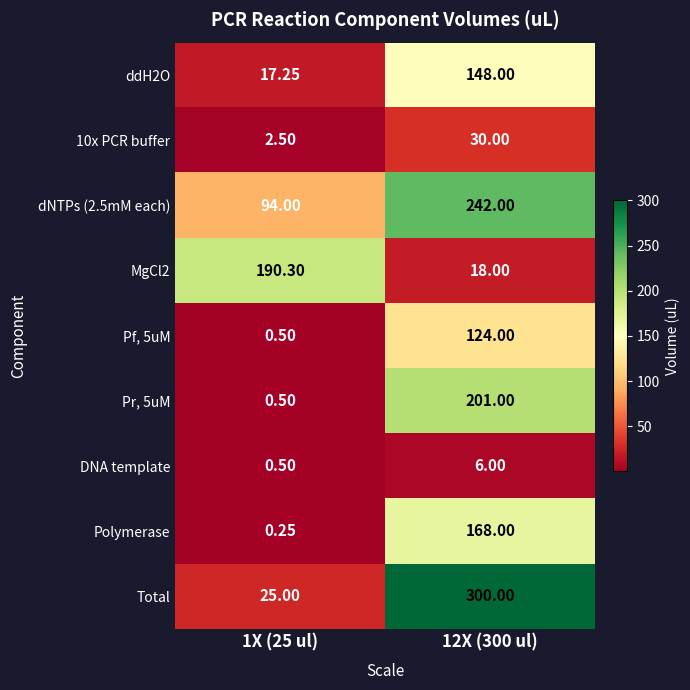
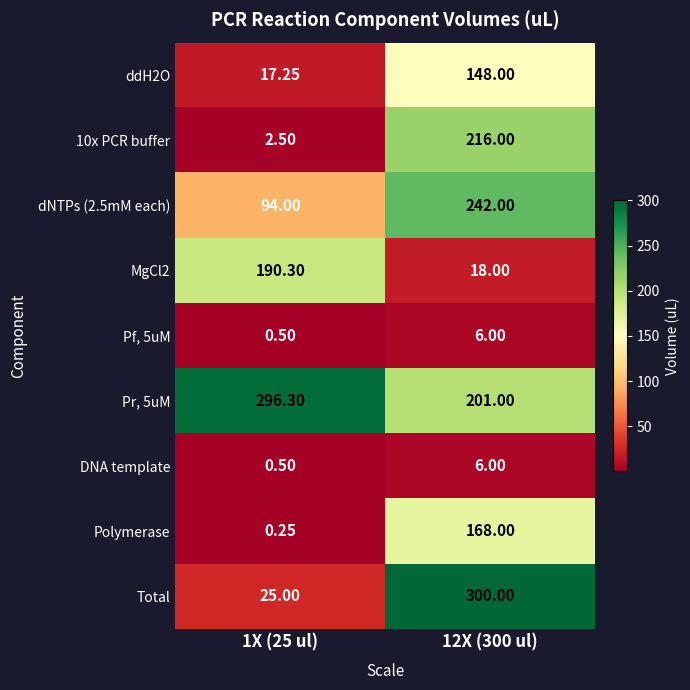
10x PCR buffer, 12X (300 ul): 30.00 -> 216.00
Pf, 5uM, 12X (300 ul): 124.00 -> 6.00
Pr, 5uM, 1X (25 ul): 0.50 -> 296.30
